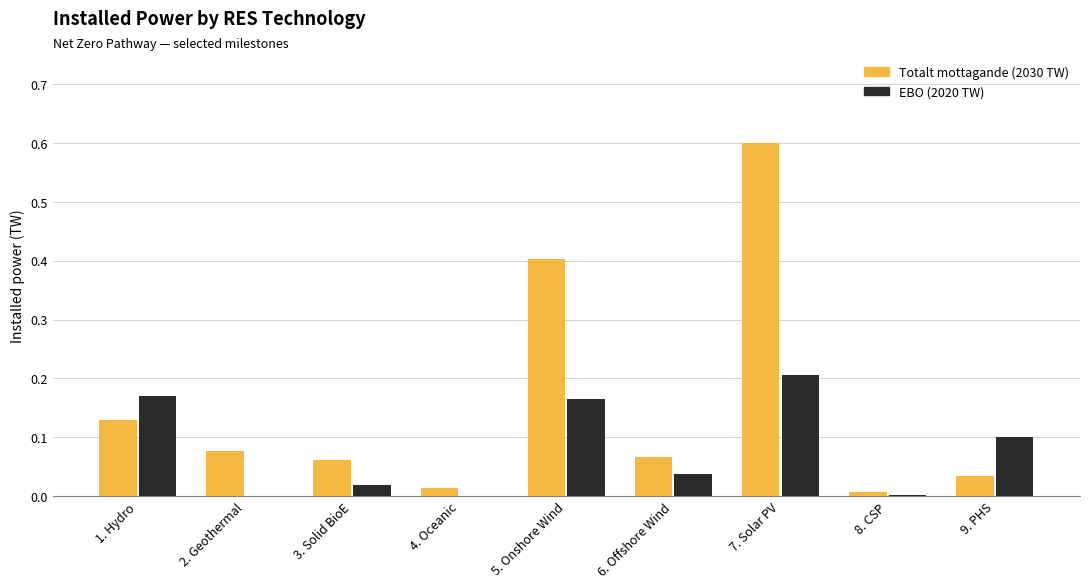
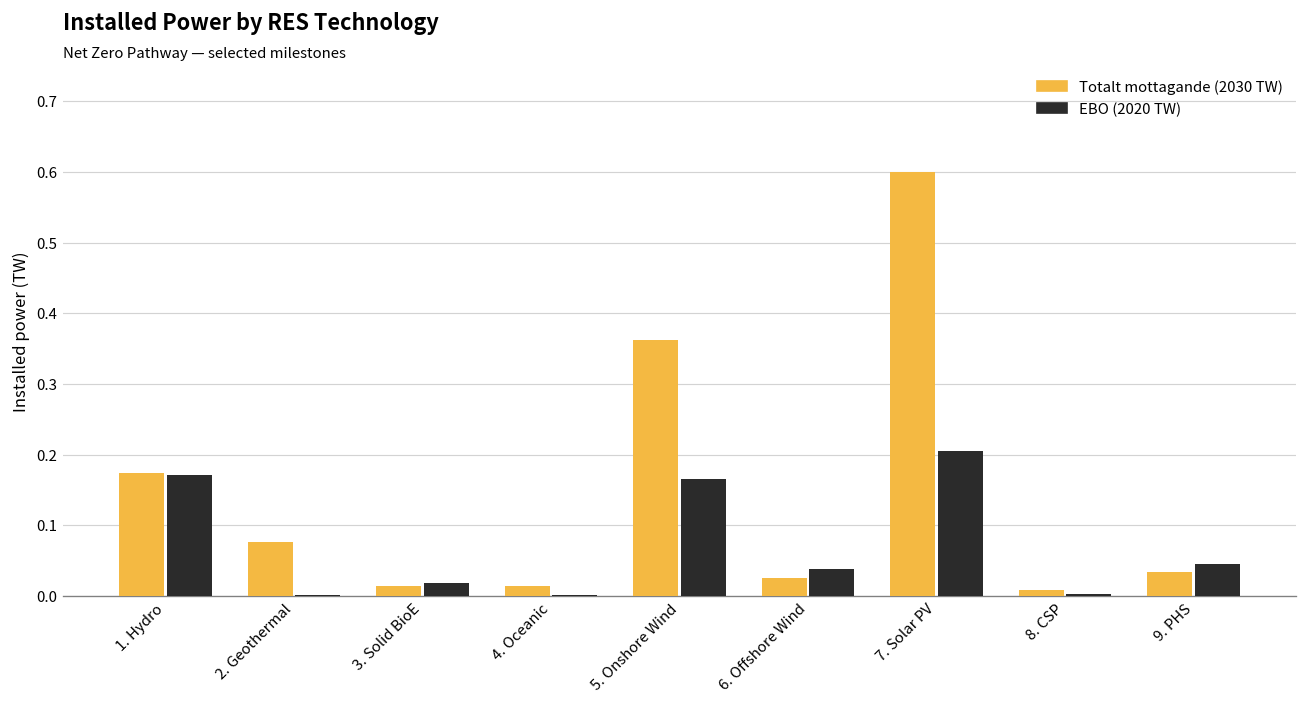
Totalt mottagande (2030 TW), 1. Hydro: 0.13 -> 0.17
Totalt mottagande (2030 TW), 3. Solid BioE: 0.06 -> 0.01
Totalt mottagande (2030 TW), 5. Onshore Wind: 0.40 -> 0.36
Totalt mottagande (2030 TW), 6. Offshore Wind: 0.07 -> 0.02
EBO (2020 TW), 9. PHS: 0.10 -> 0.05
